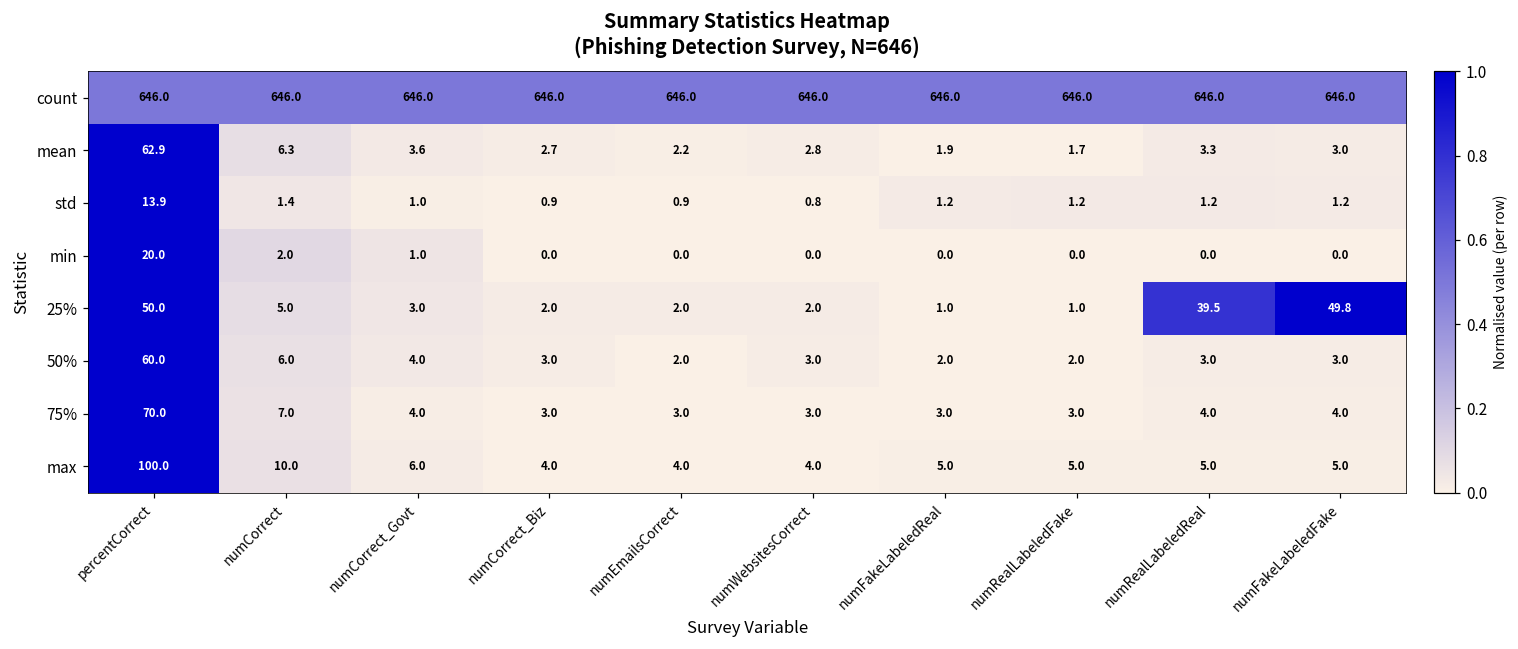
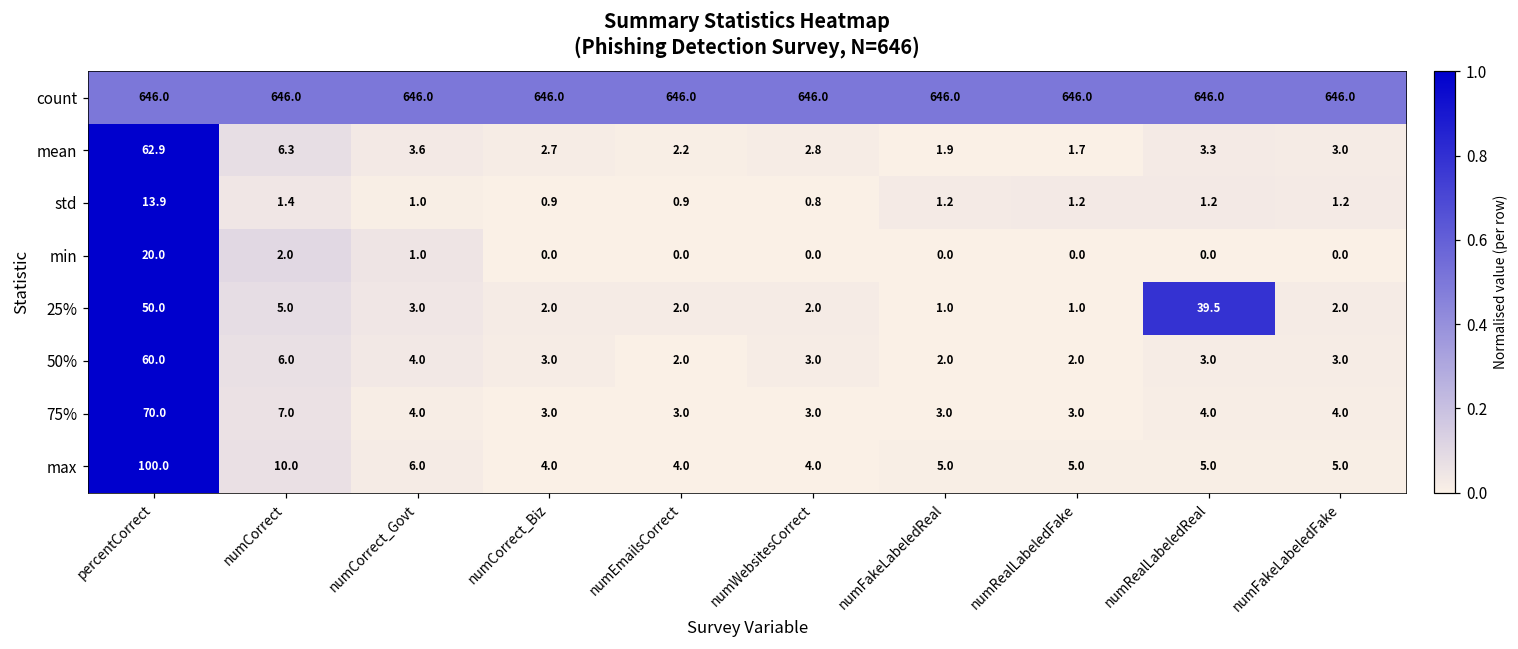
25%, numFakeLabeledFake: 49.8 -> 2.0
